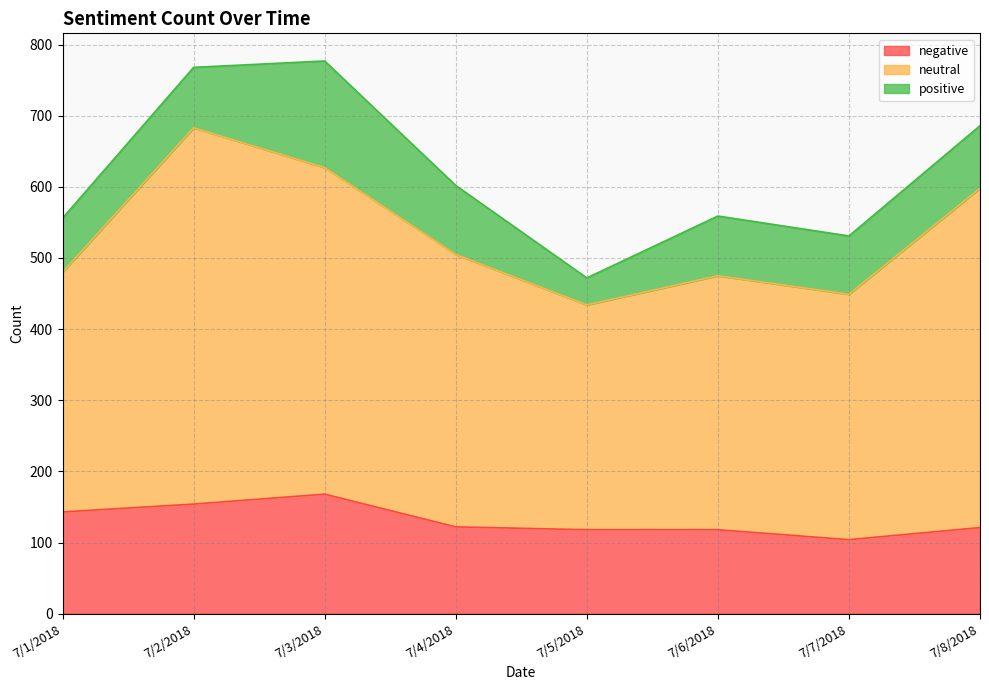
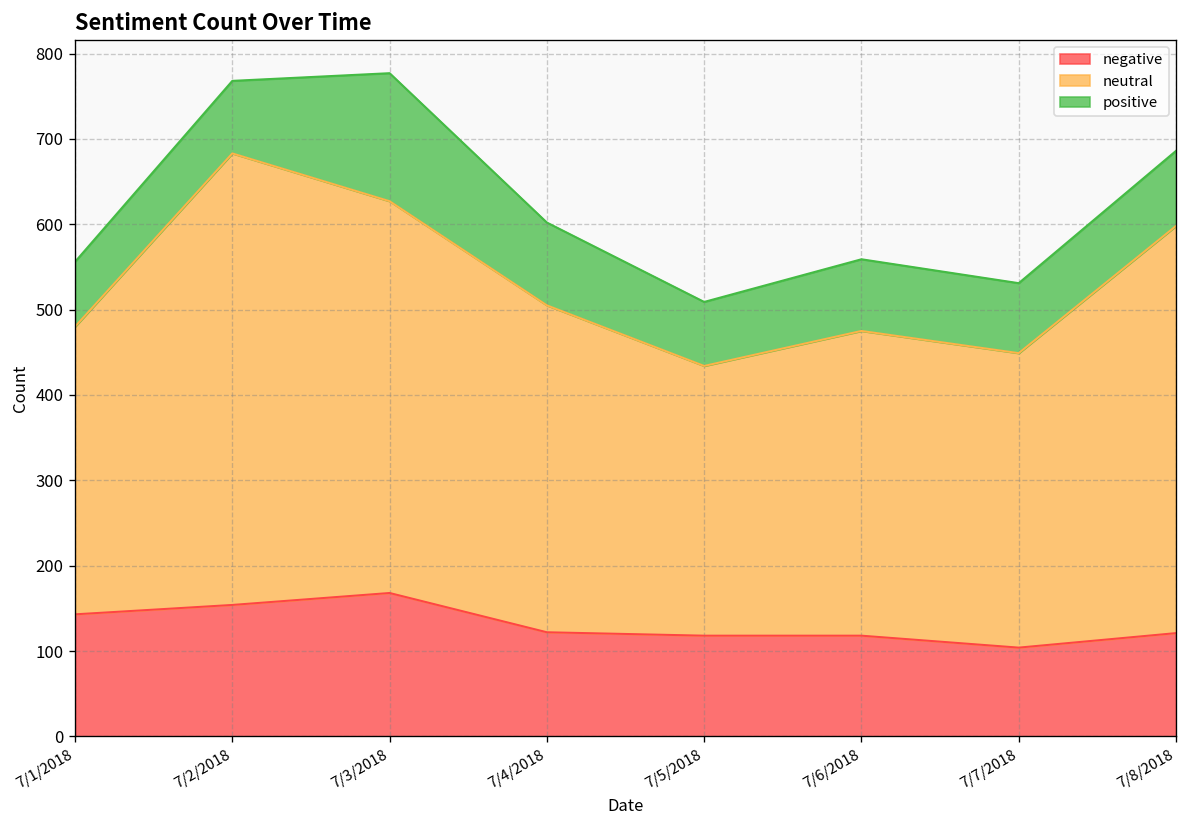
positive, 7/5/2018: 40 -> 80
